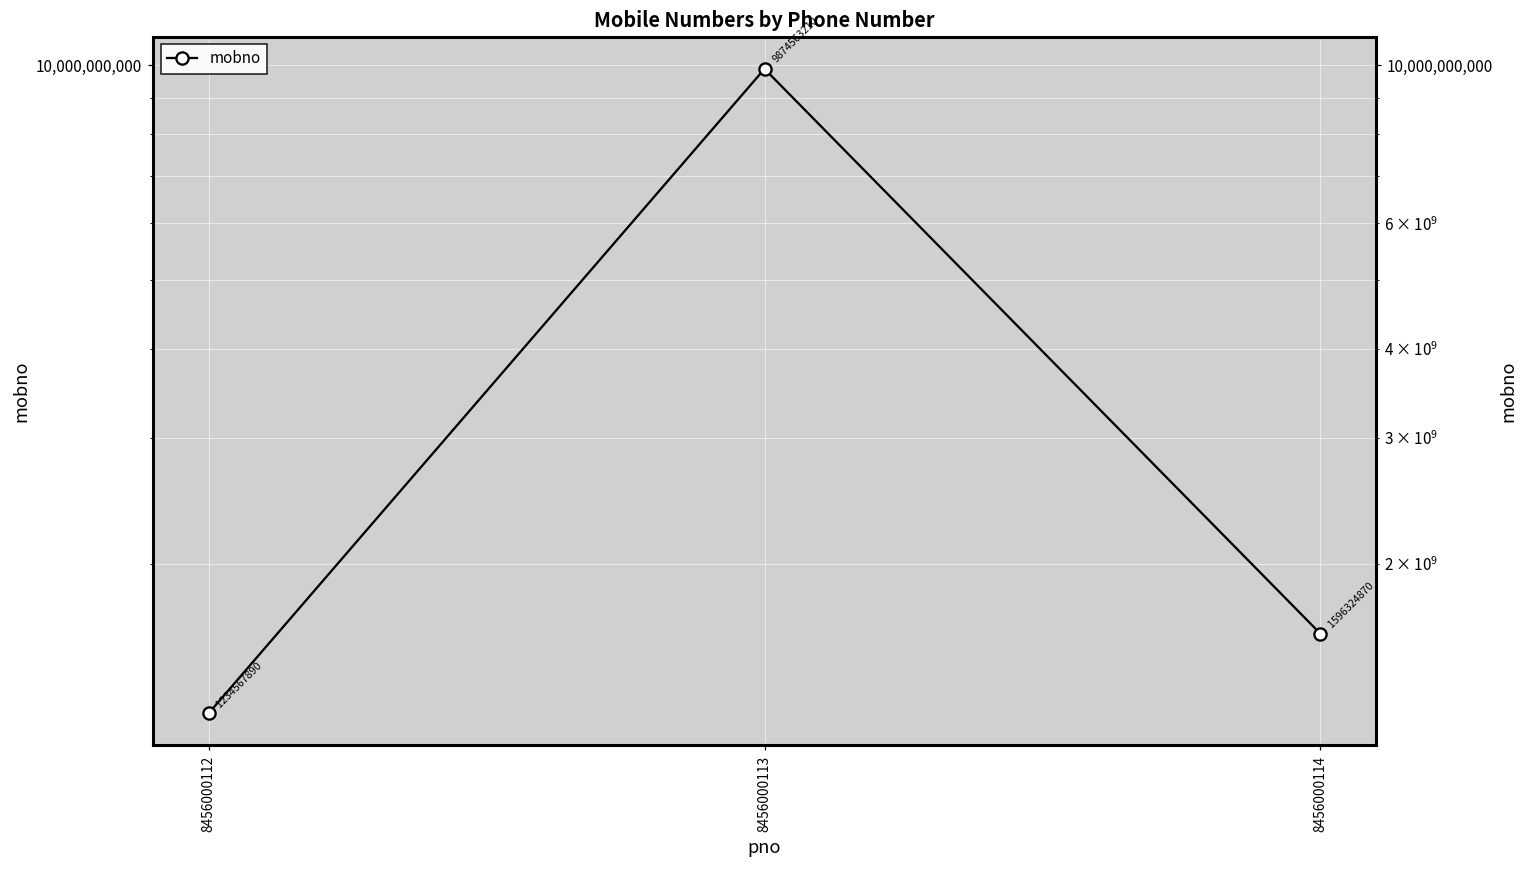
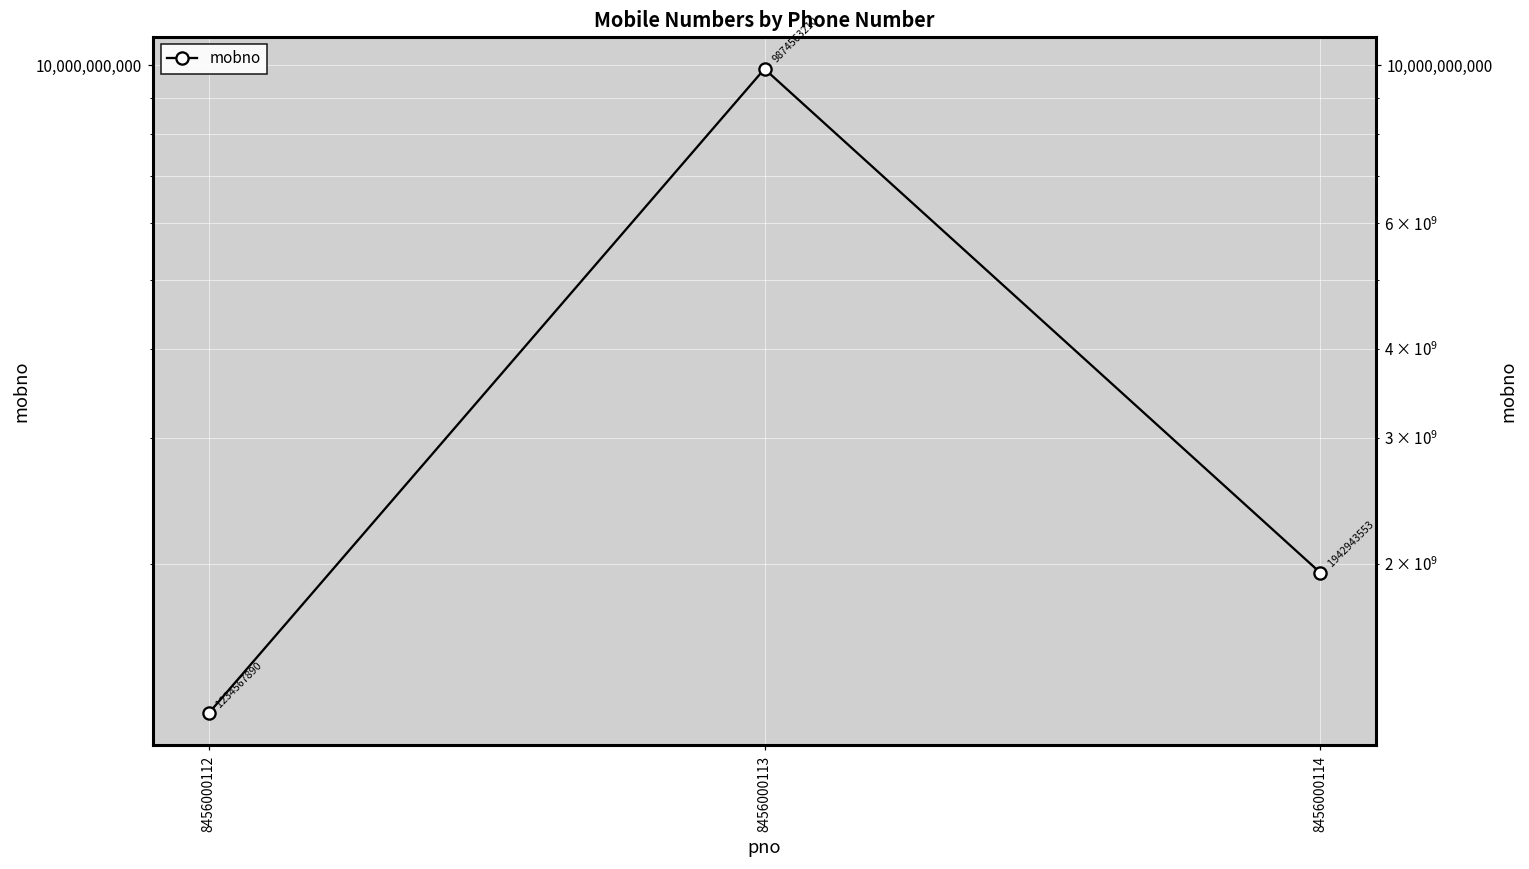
8456000114: 1596324870 -> 1942943553
